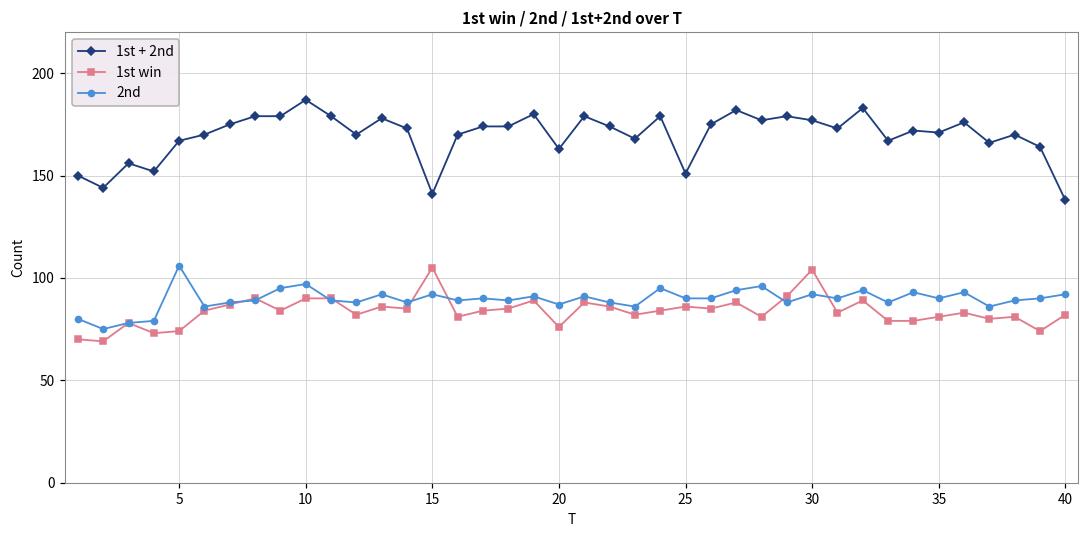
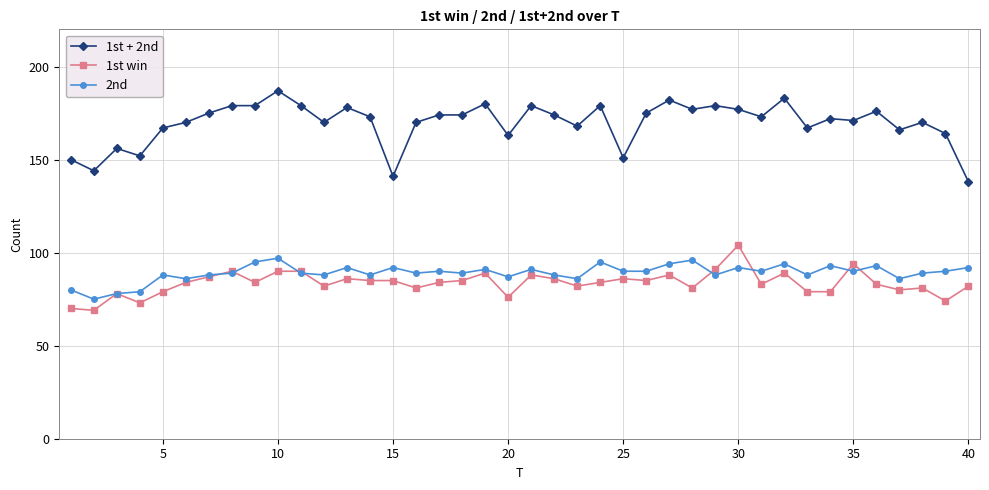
1st win, 5: 74 -> 79
2nd, 5: 106 -> 88
1st win, 15: 105 -> 85
1st win, 35: 81 -> 94
